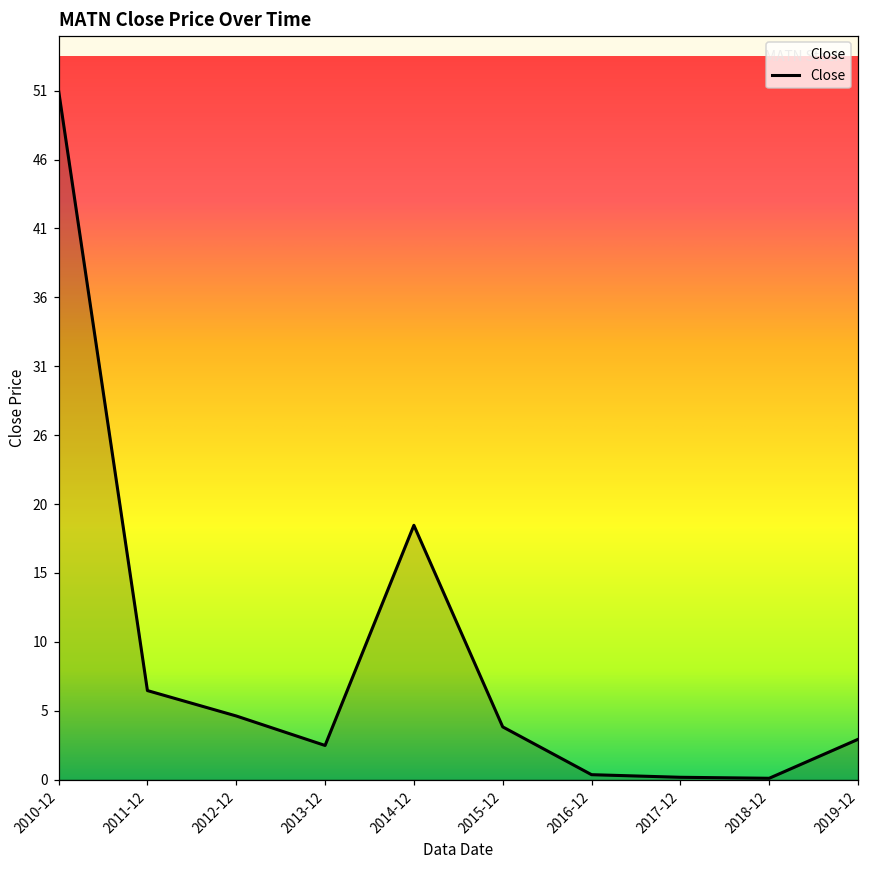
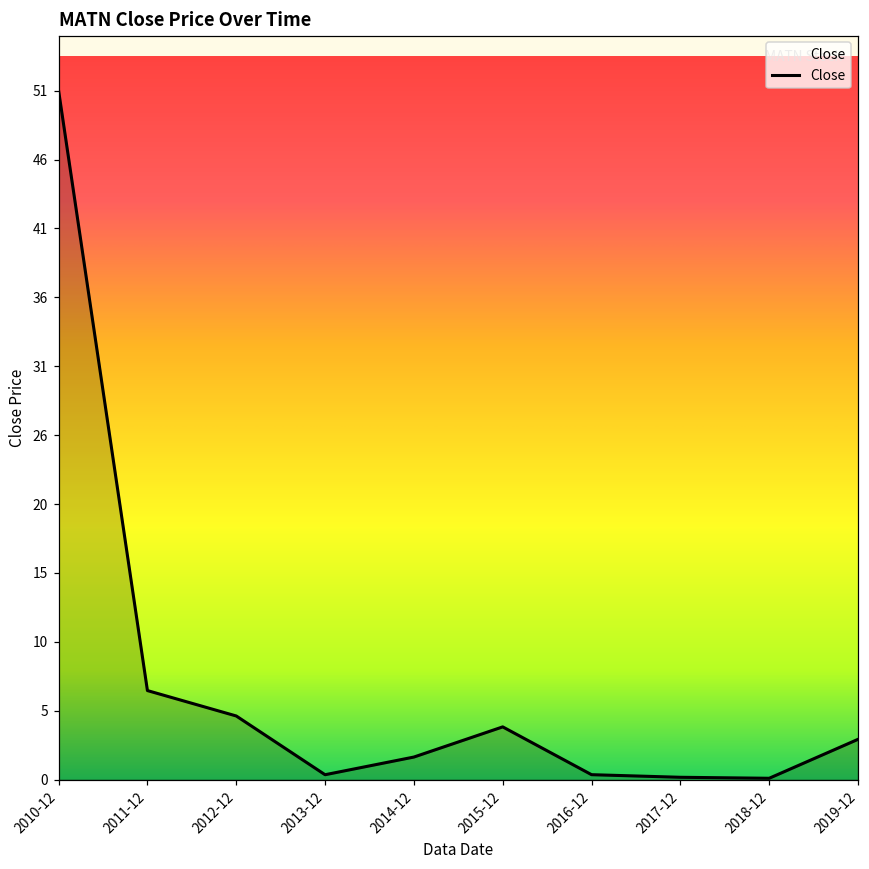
2013-12: 2.5 -> 0.4
2014-12: 18.9 -> 1.7
